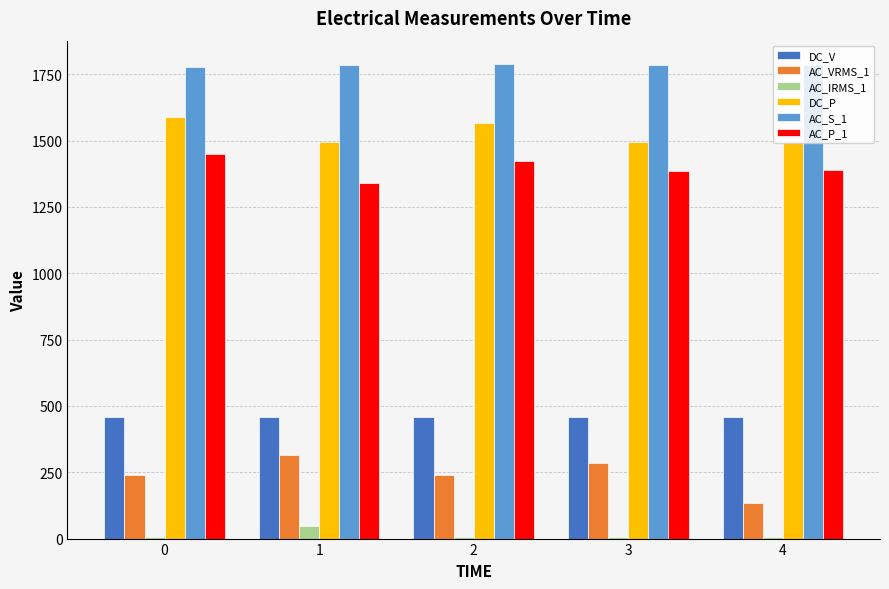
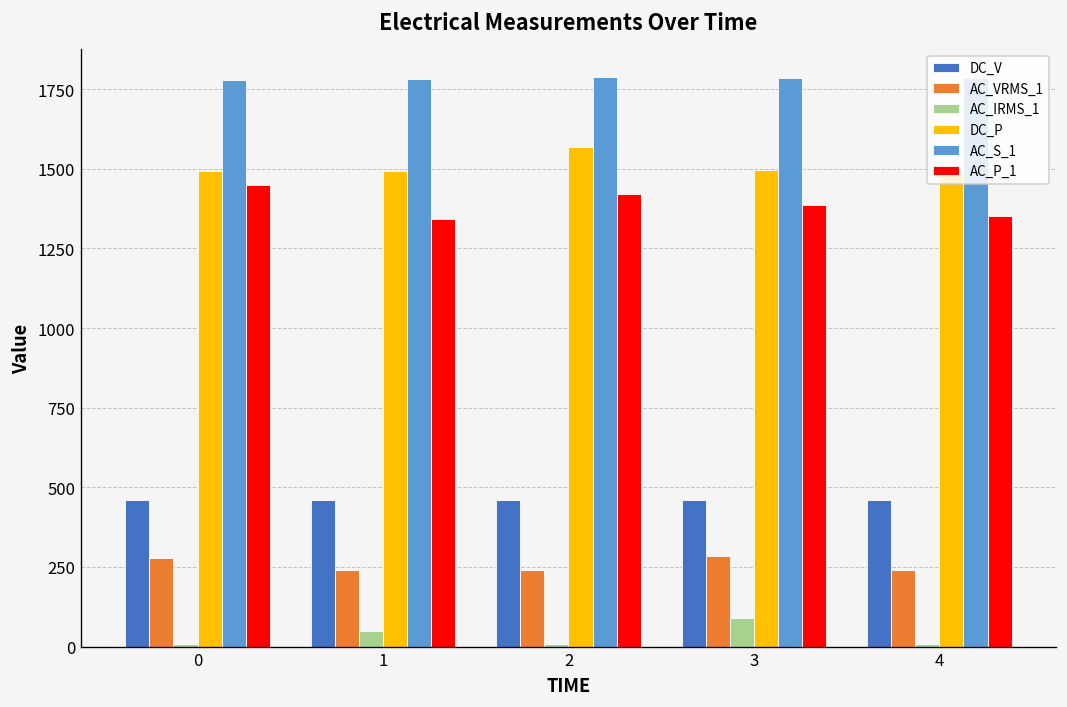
AC_VRMS_1, 0: 240 -> 280
DC_P, 0: 1590 -> 1490
AC_VRMS_1, 1: 310 -> 240
AC_IRMS_1, 3: 10 -> 90
AC_VRMS_1, 4: 130 -> 240
AC_P_1, 4: 1390 -> 1350
